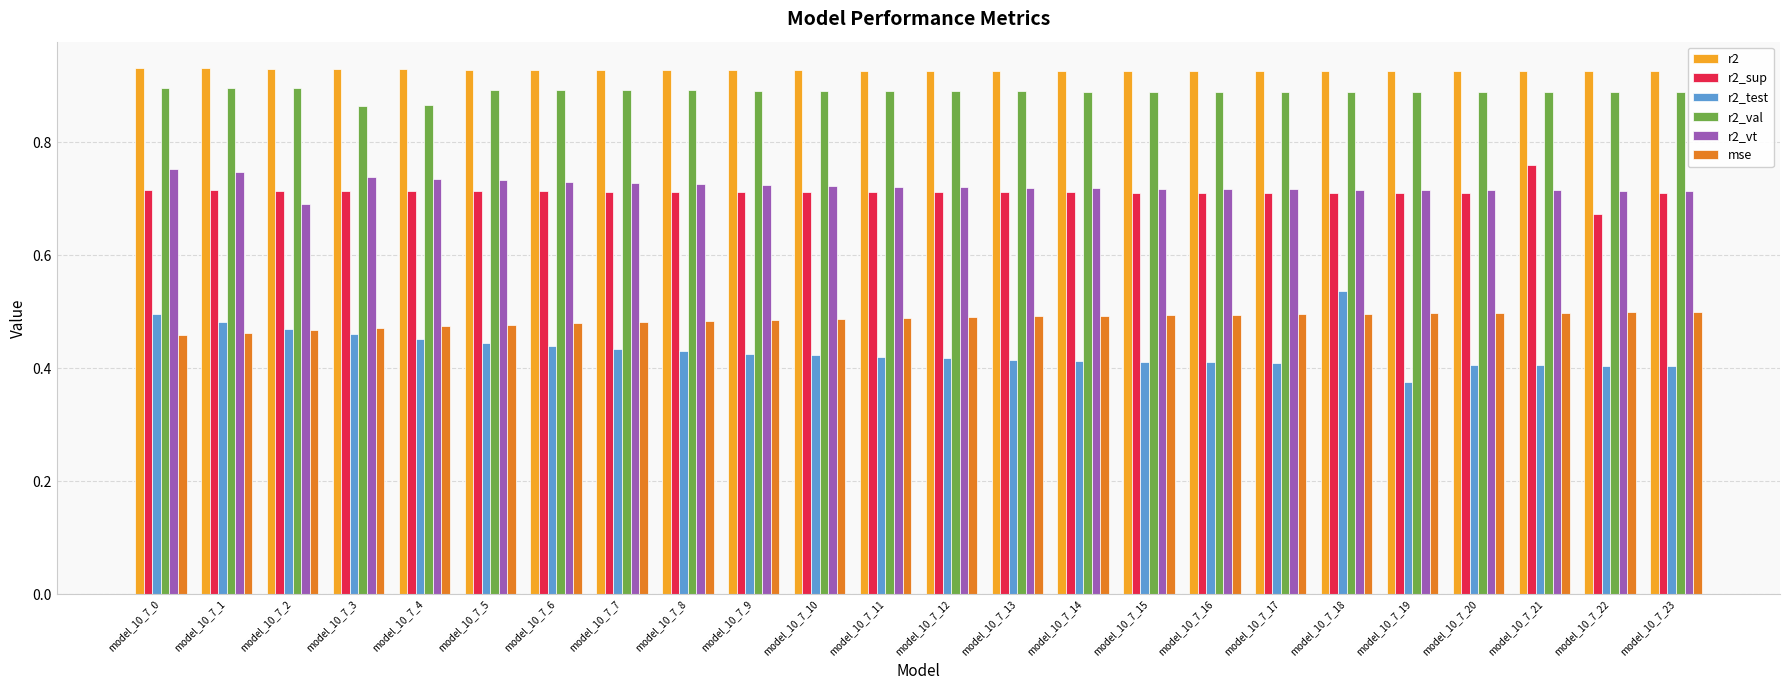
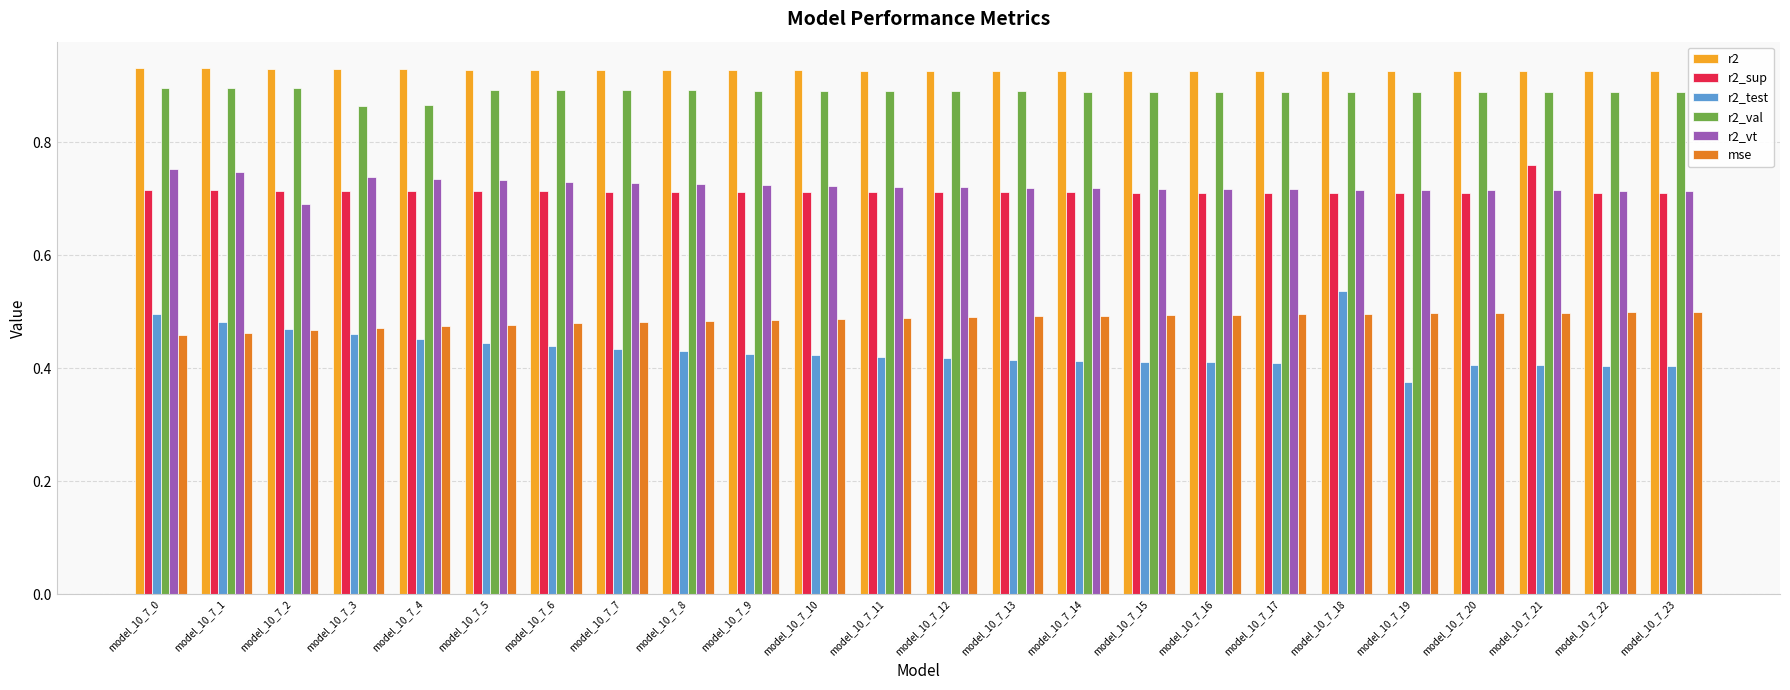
r2_sup, model_10_7_22: 0.67 -> 0.71
